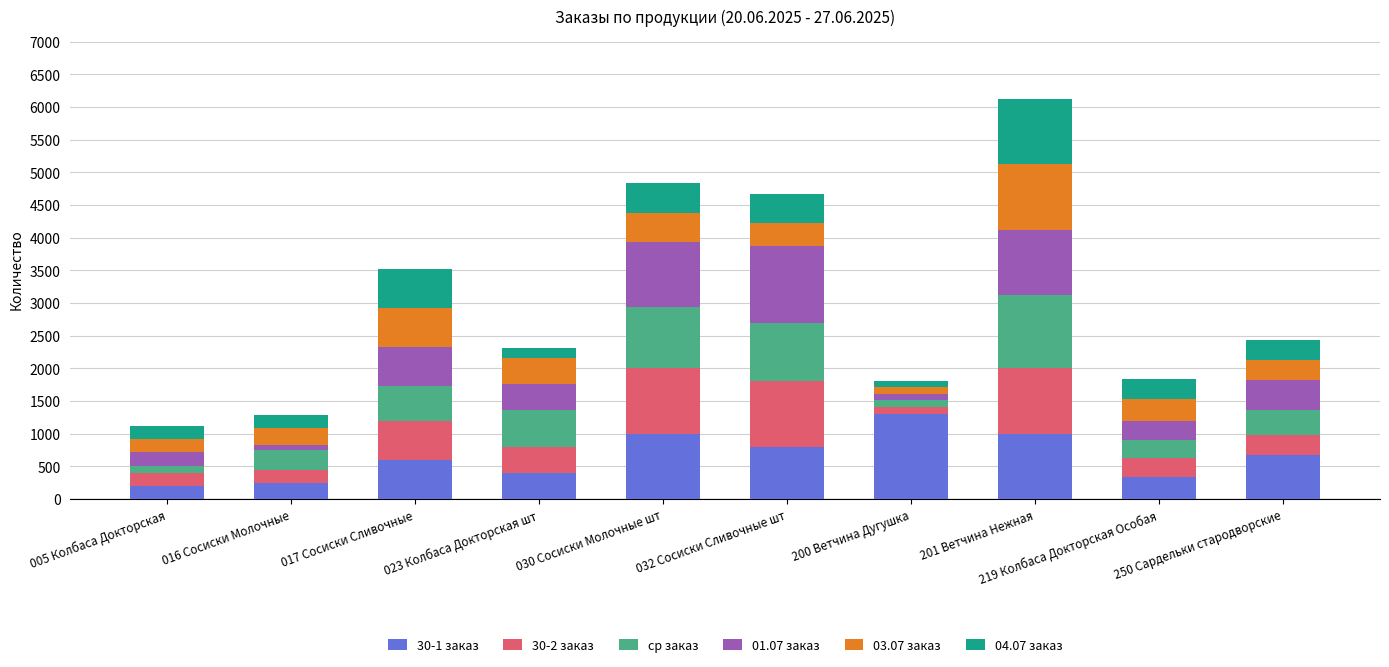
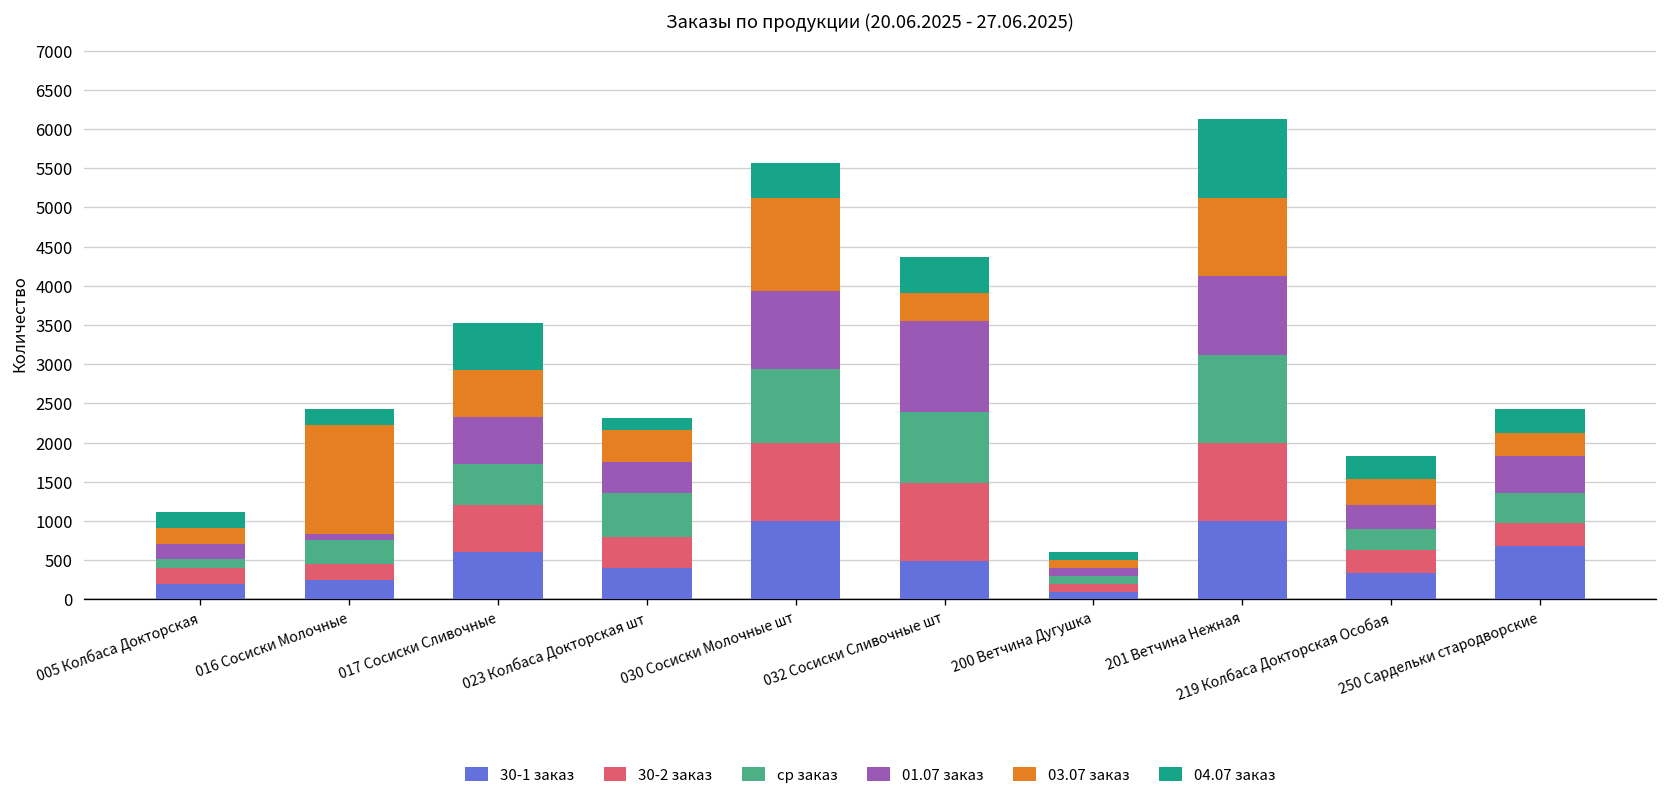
03.07 заказ, 016 Сосиски Молочные: 300 -> 1400
03.07 заказ, 030 Сосиски Молочные шт: 500 -> 1200
30-1 заказ, 032 Сосиски Сливочные шт: 800 -> 500
30-1 заказ, 200 Ветчина Дугушка: 1300 -> 100
